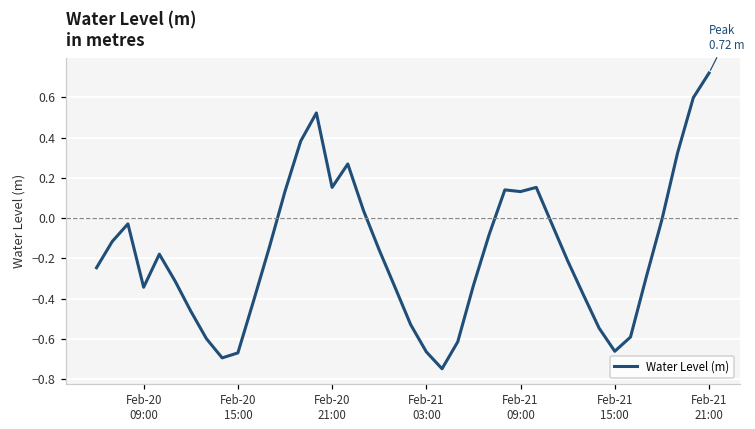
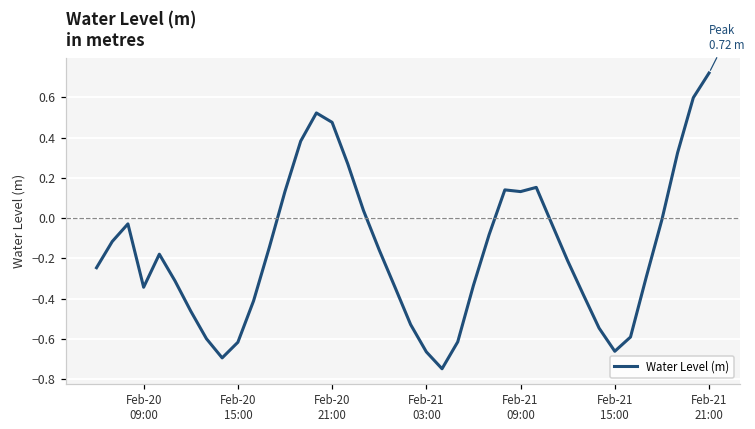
Feb-20 15:00: -0.67 -> -0.62
Feb-20 21:00: 0.15 -> 0.48
